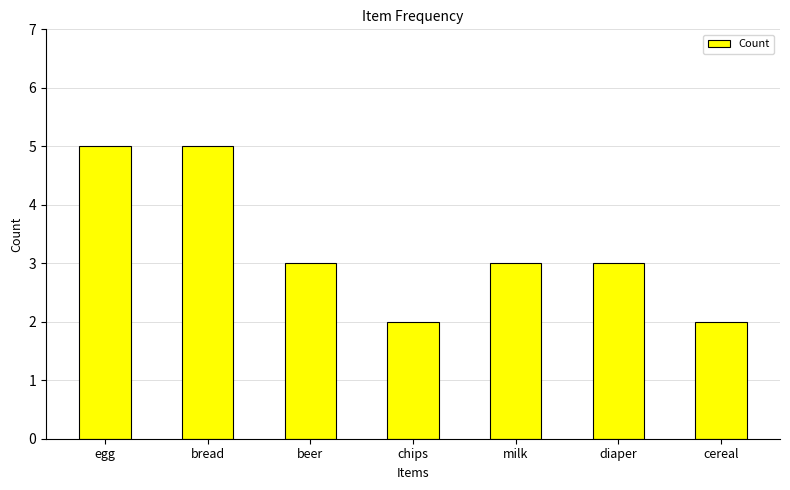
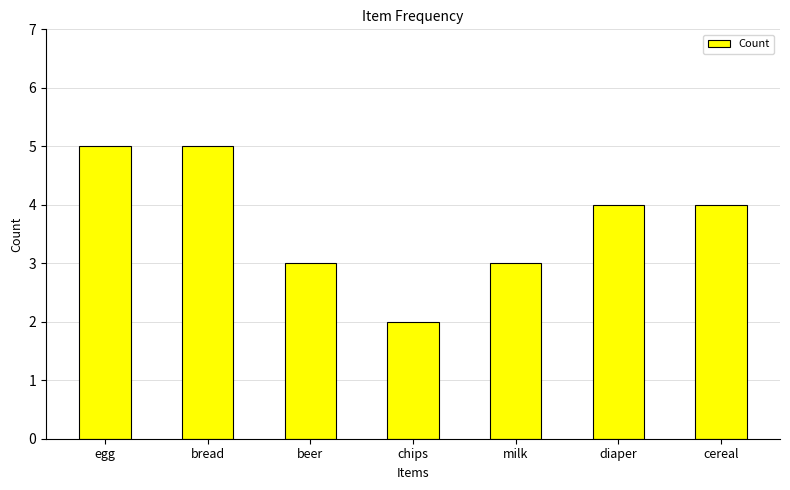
diaper: 3 -> 4
cereal: 2 -> 4
